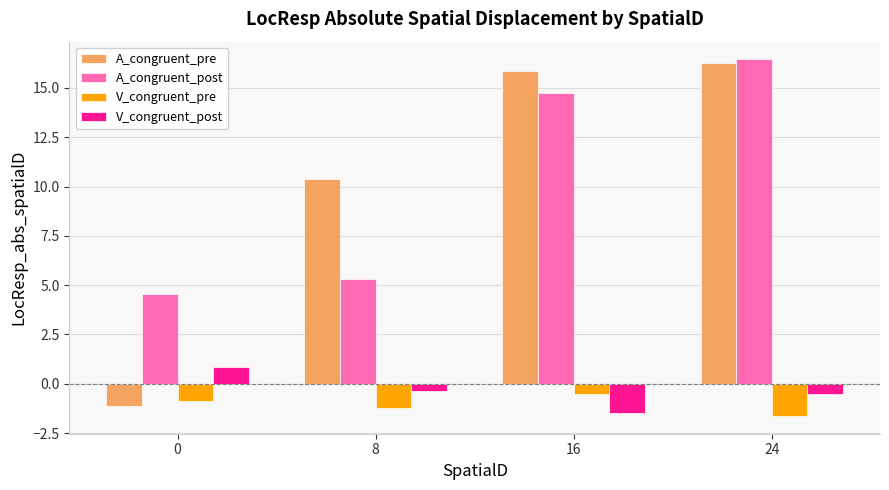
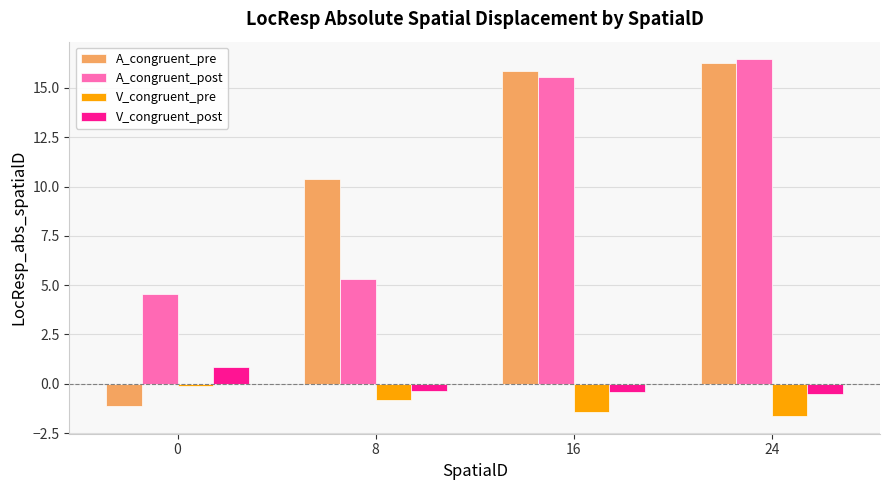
V_congruent_pre, 0: -0.9 -> -0.1
V_congruent_pre, 8: -1.2 -> -0.8
A_congruent_post, 16: 14.8 -> 15.5
V_congruent_pre, 16: -0.5 -> -1.4
V_congruent_post, 16: -1.5 -> -0.4
